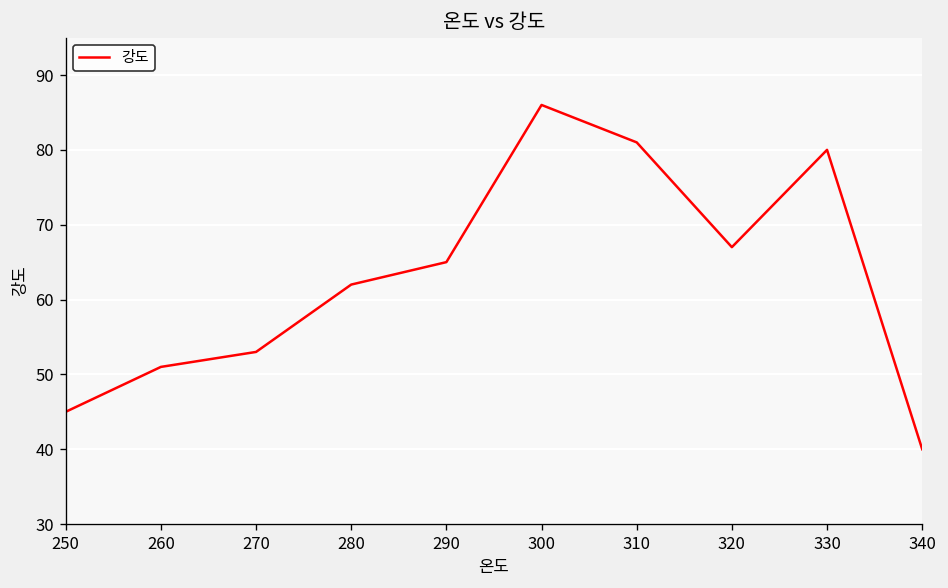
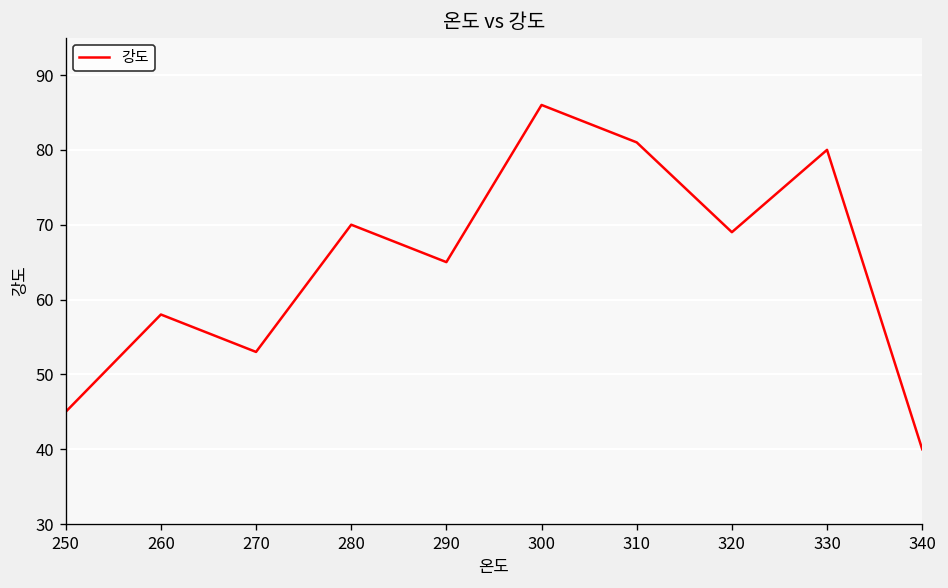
260: 51 -> 58
280: 62 -> 70
320: 67 -> 69
